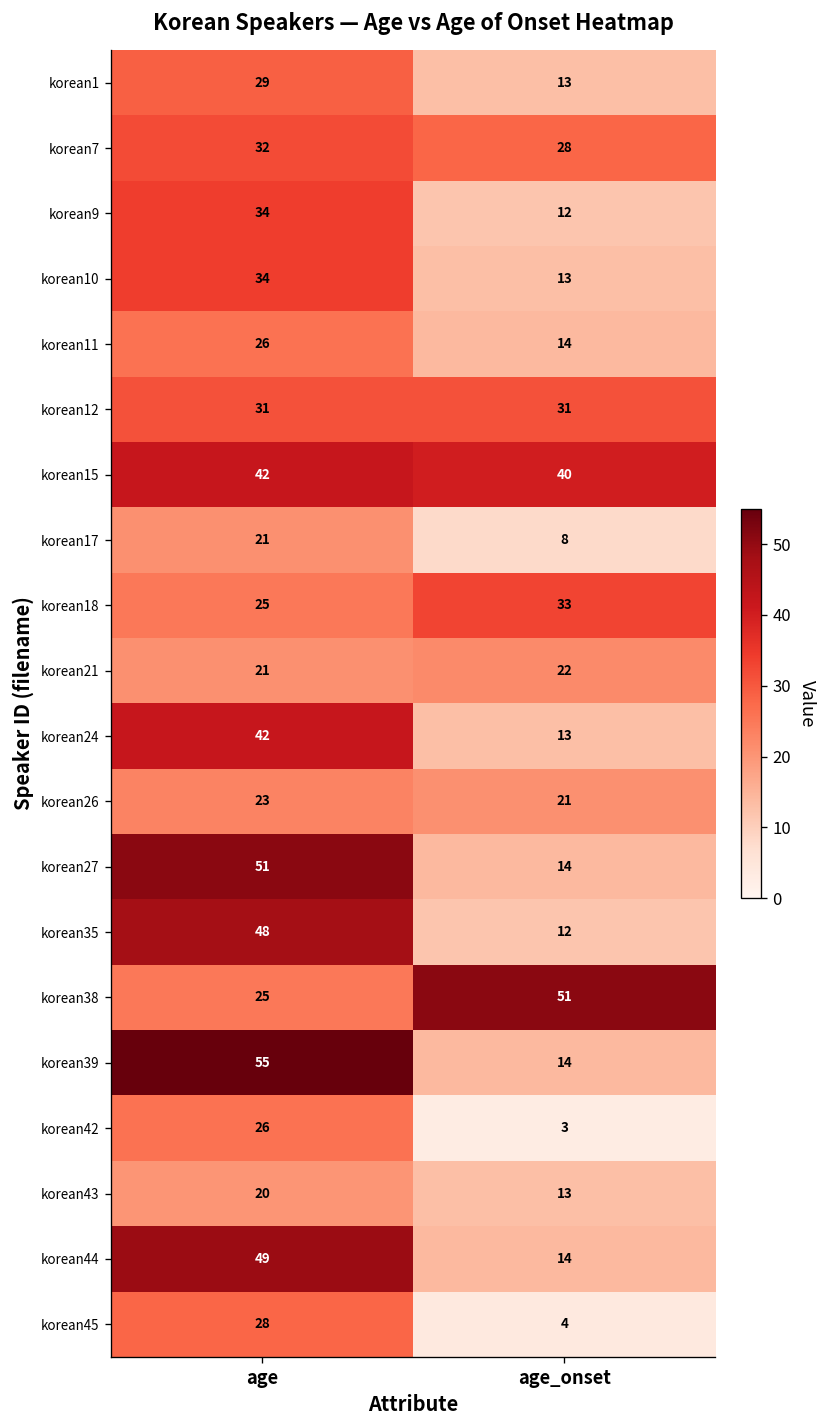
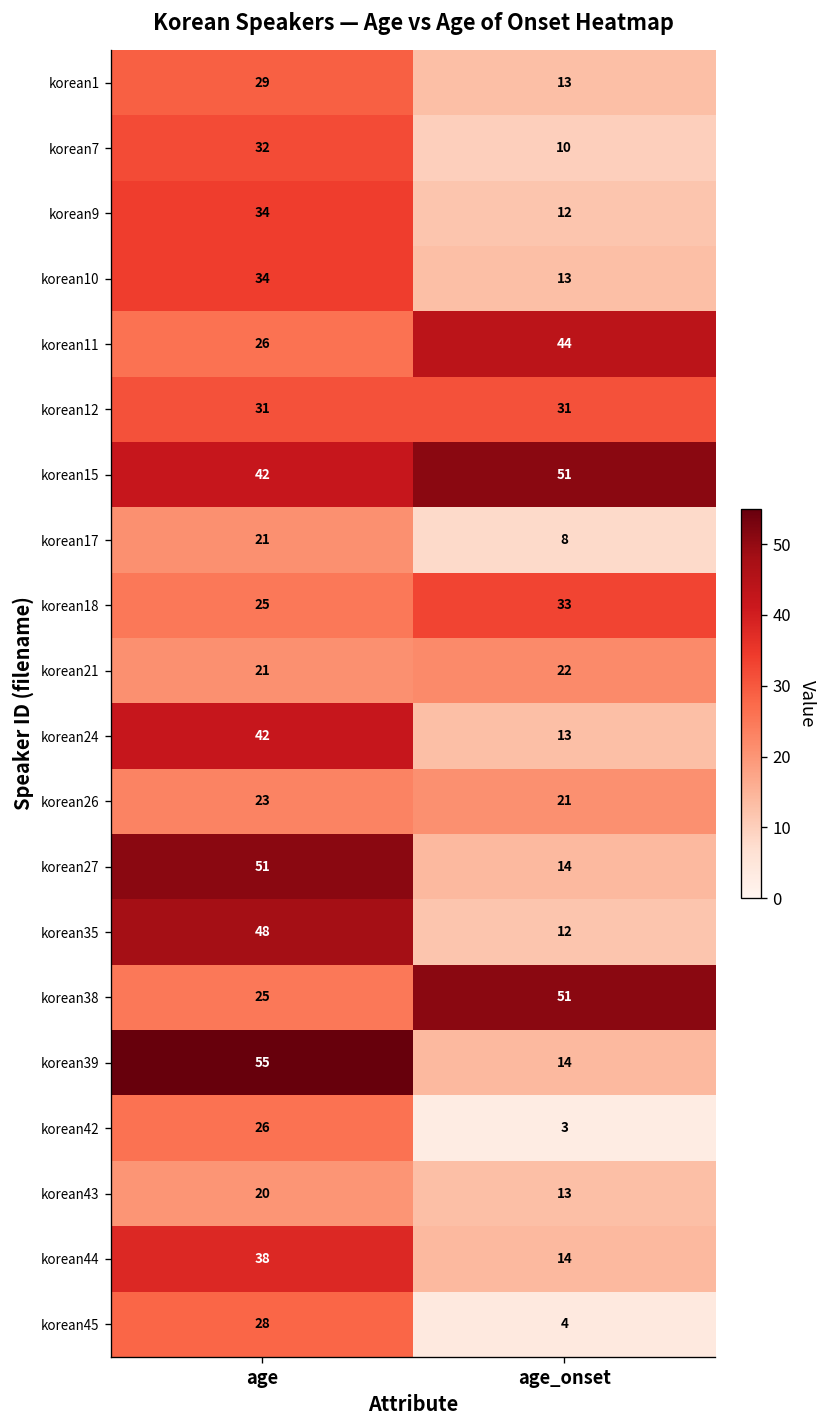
korean7, age_onset: 28 -> 10
korean11, age_onset: 14 -> 44
korean15, age_onset: 40 -> 51
korean44, age: 49 -> 38
